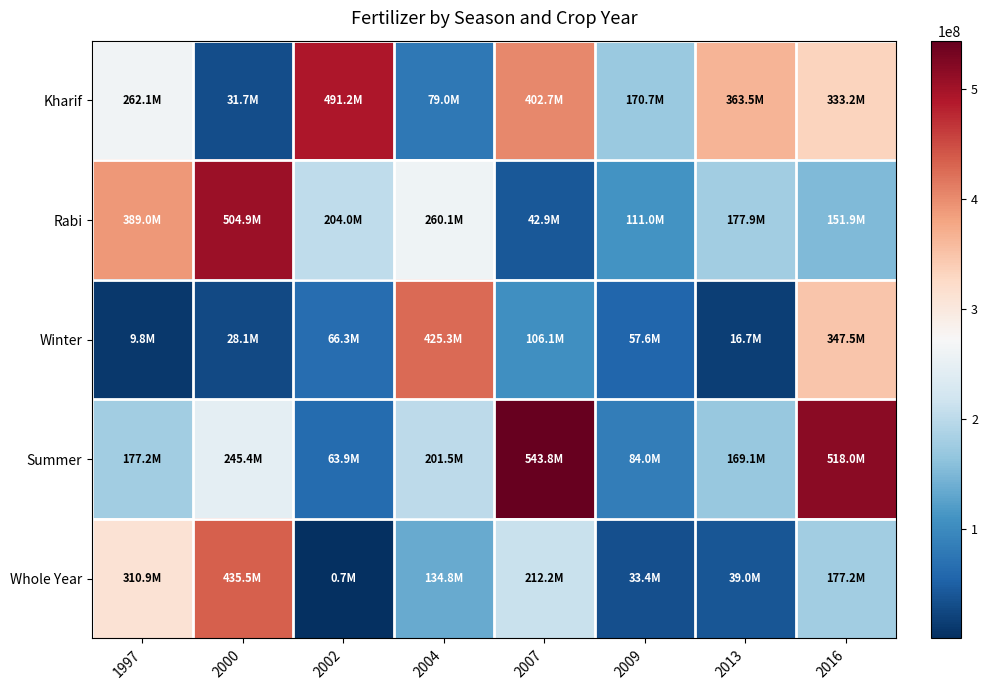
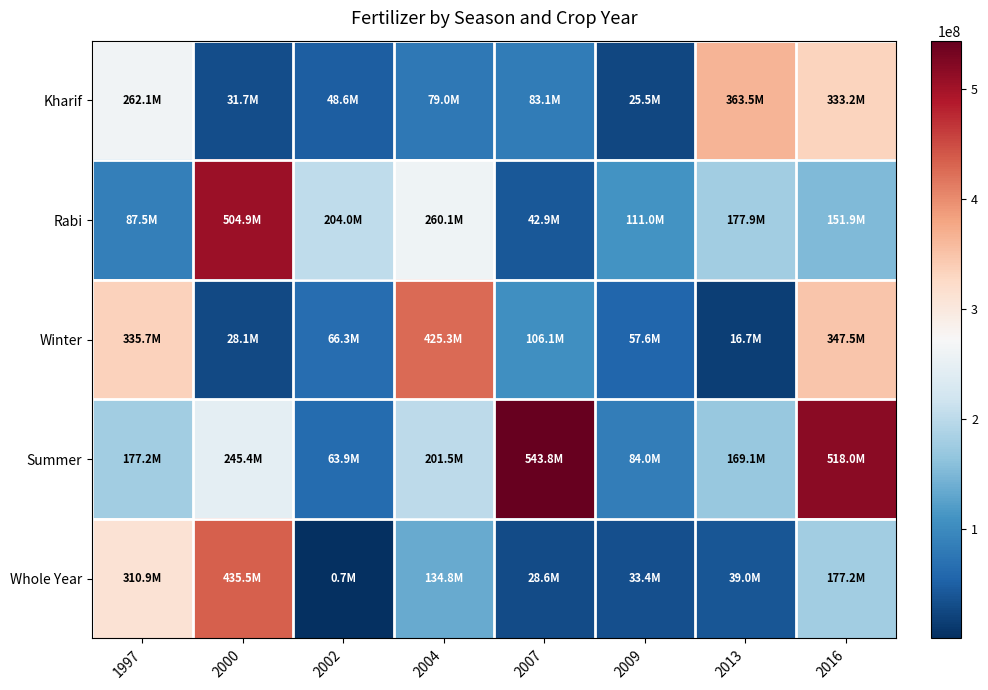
Kharif, 2002: 491.2M -> 48.6M
Kharif, 2007: 402.7M -> 83.1M
Kharif, 2009: 170.7M -> 25.5M
Rabi, 1997: 389.0M -> 87.5M
Winter, 1997: 9.8M -> 335.7M
Whole Year, 2007: 212.2M -> 28.6M
